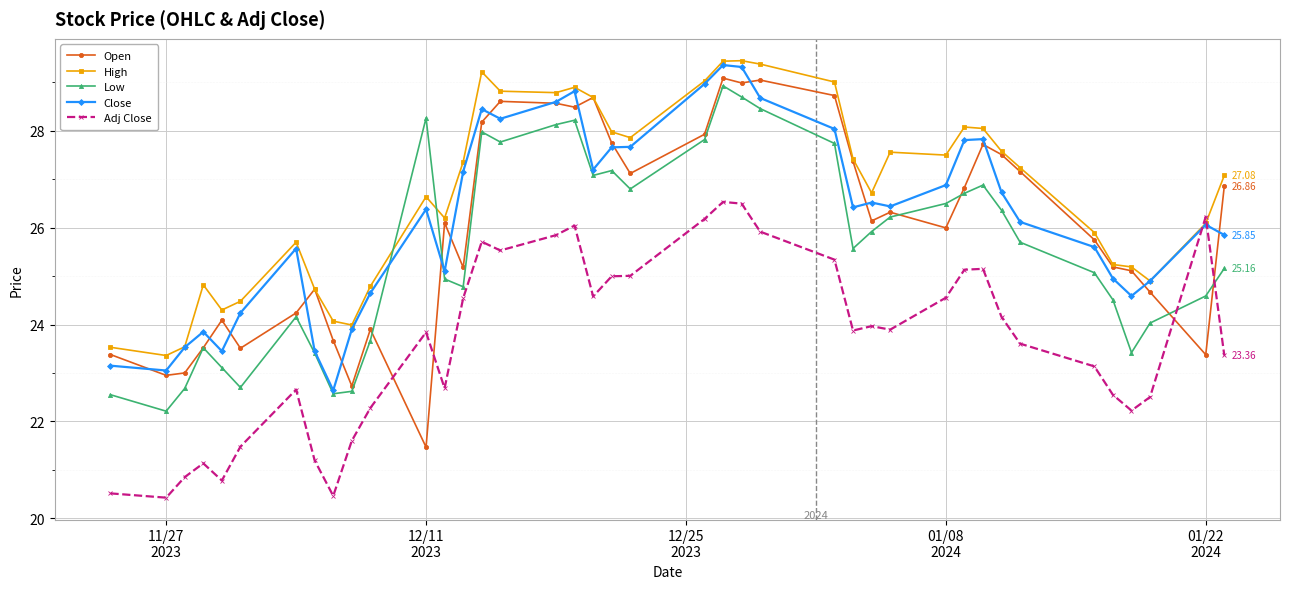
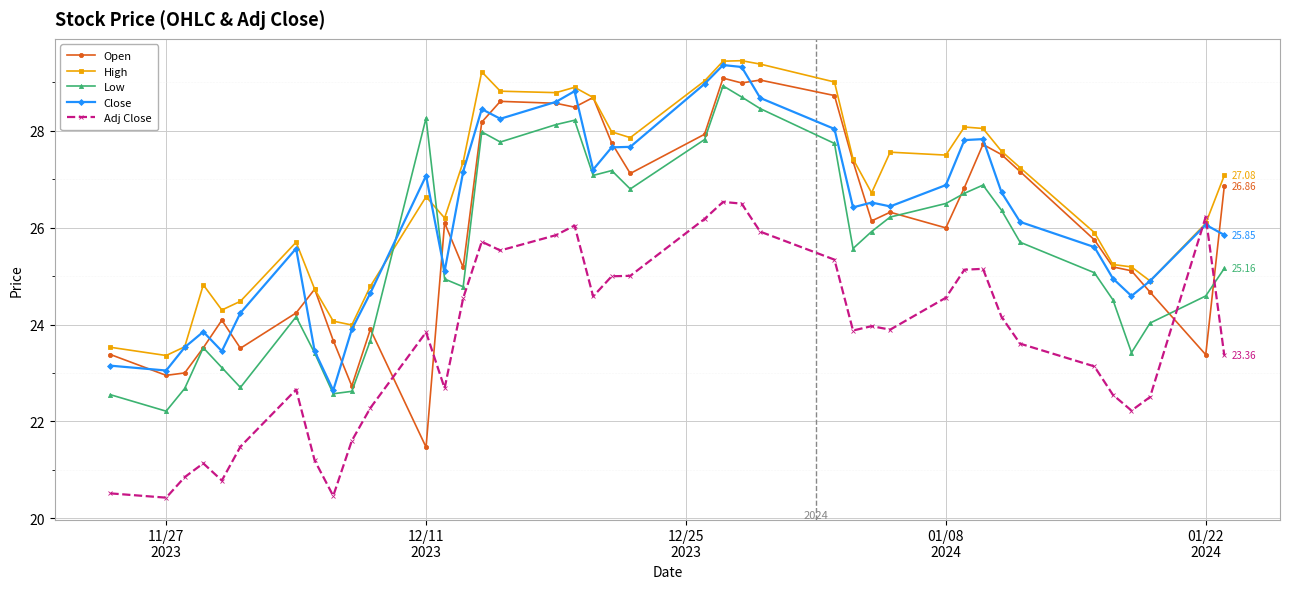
Close, 12/11 2023: 26.4 -> 27.1
